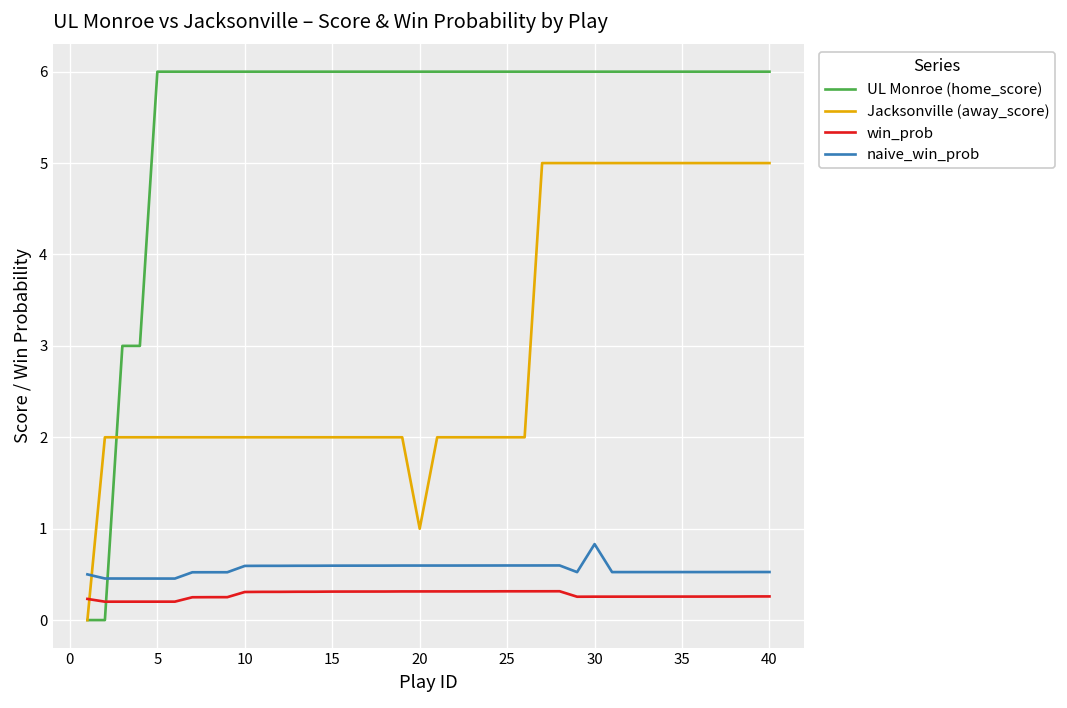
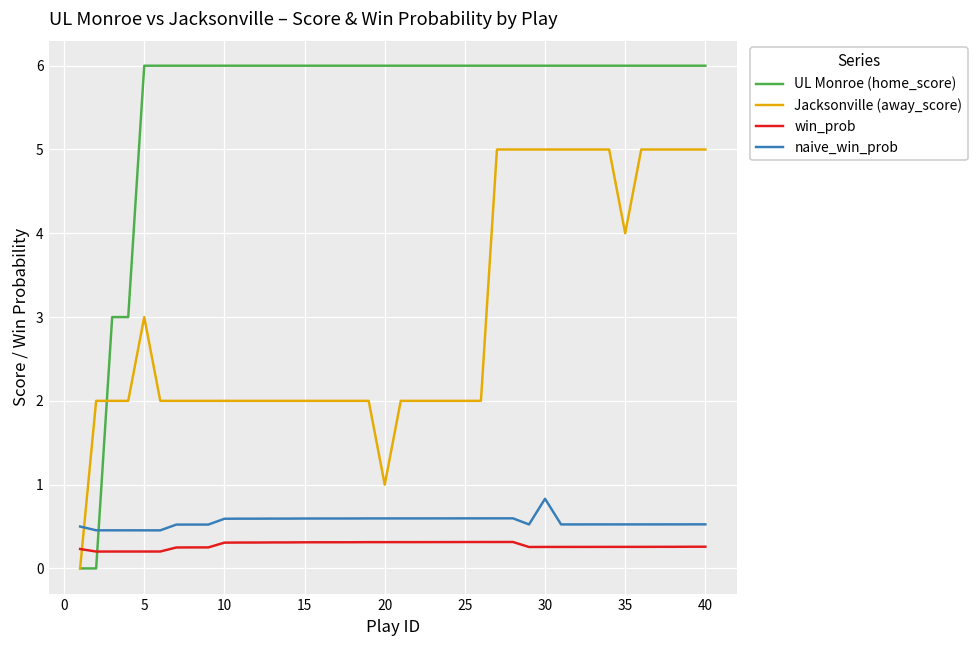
Jacksonville (away_score), 5: 2 -> 3
Jacksonville (away_score), 35: 5 -> 4
